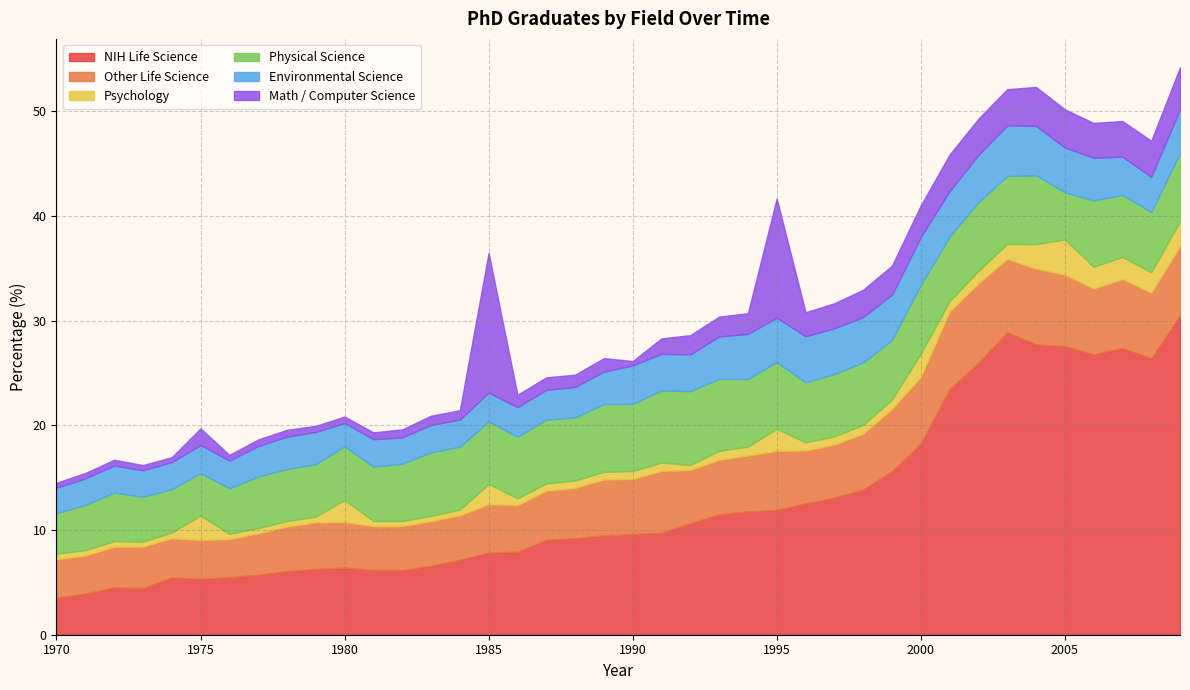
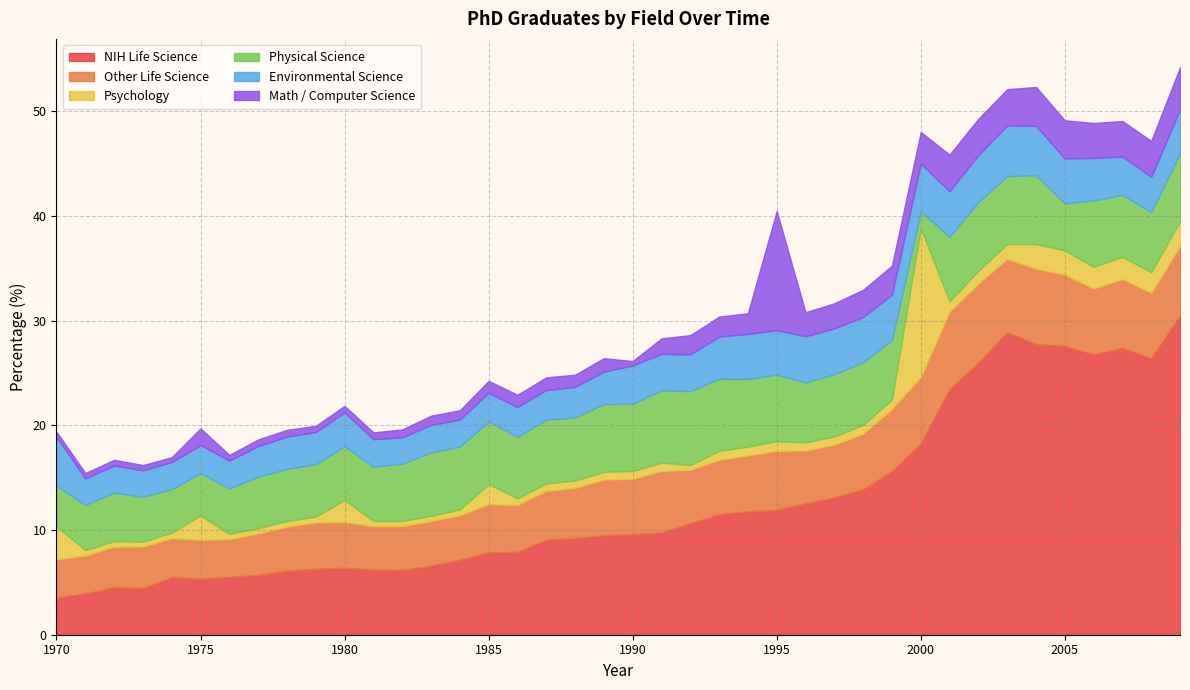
Psychology, 1970: 0.5 -> 3.1
Environmental Science, 1970: 2.4 -> 4.7
Environmental Science, 1980: 2.2 -> 3.2
Math / Computer Science, 1985: 13.4 -> 1.1
Psychology, 1995: 2.1 -> 0.9
Psychology, 2000: 2.2 -> 14.2
Physical Science, 2000: 6.6 -> 1.6
Psychology, 2005: 3.4 -> 2.3
